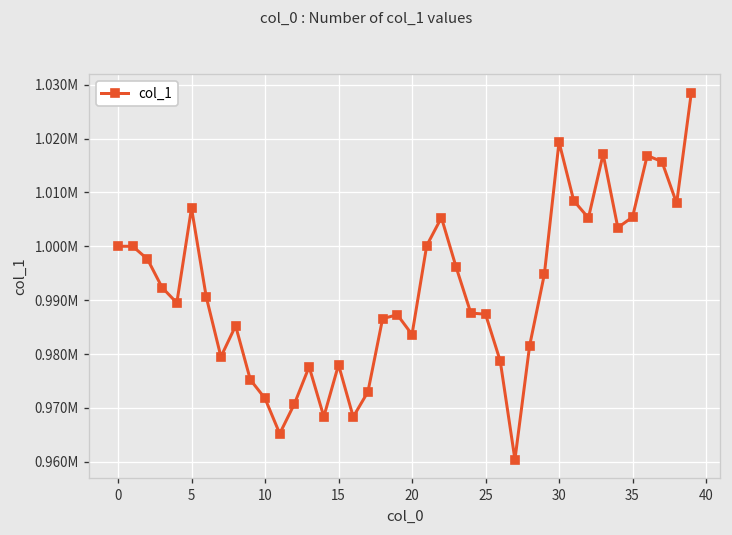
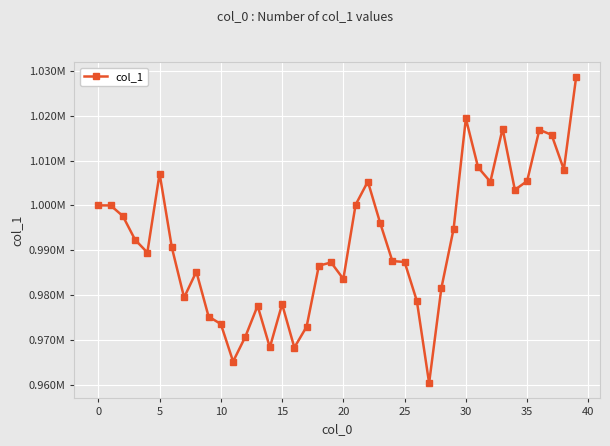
10: 972000 -> 974000
